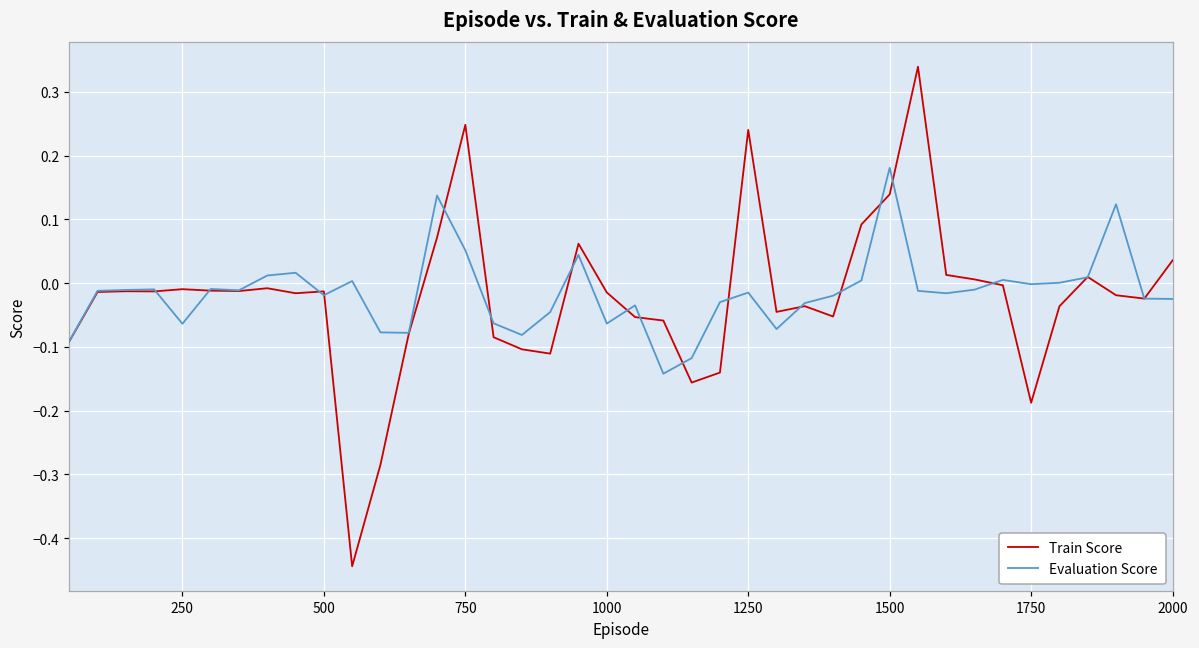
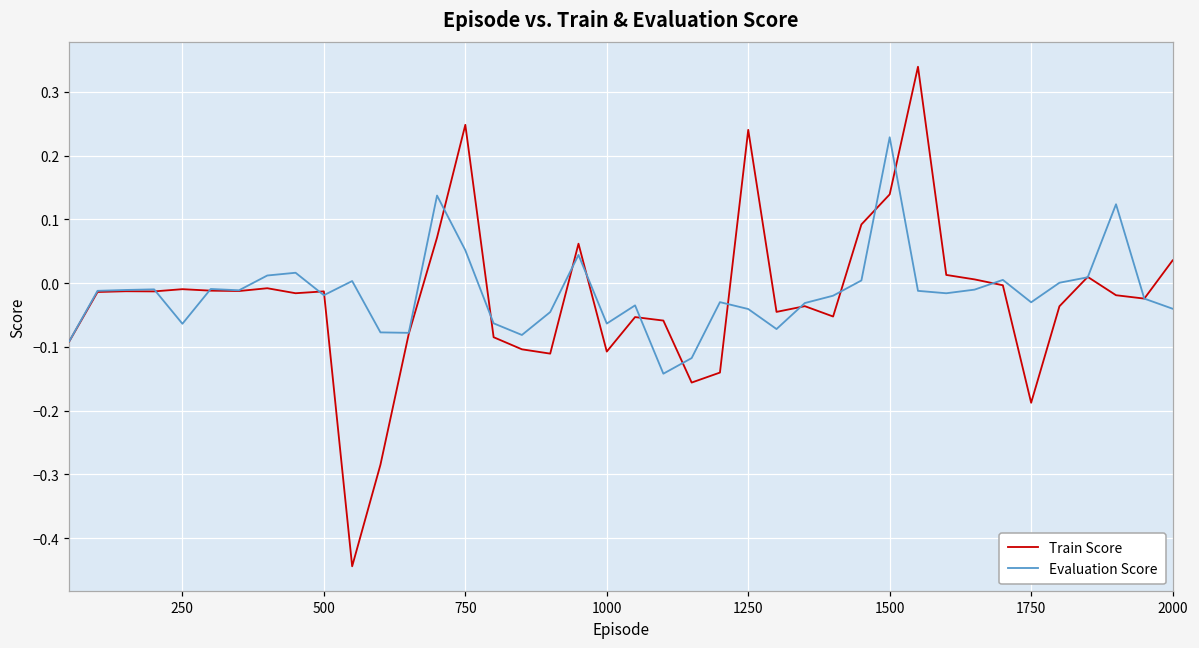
Train Score, 1000: -0.01 -> -0.11
Evaluation Score, 1250: -0.01 -> -0.04
Evaluation Score, 1500: 0.18 -> 0.23
Evaluation Score, 1750: 0.00 -> -0.03
Evaluation Score, 2000: -0.02 -> -0.04
